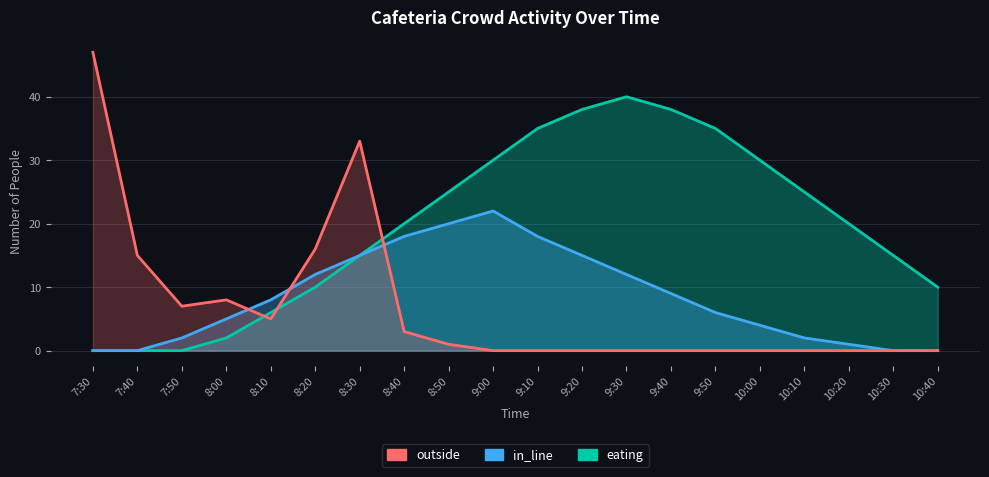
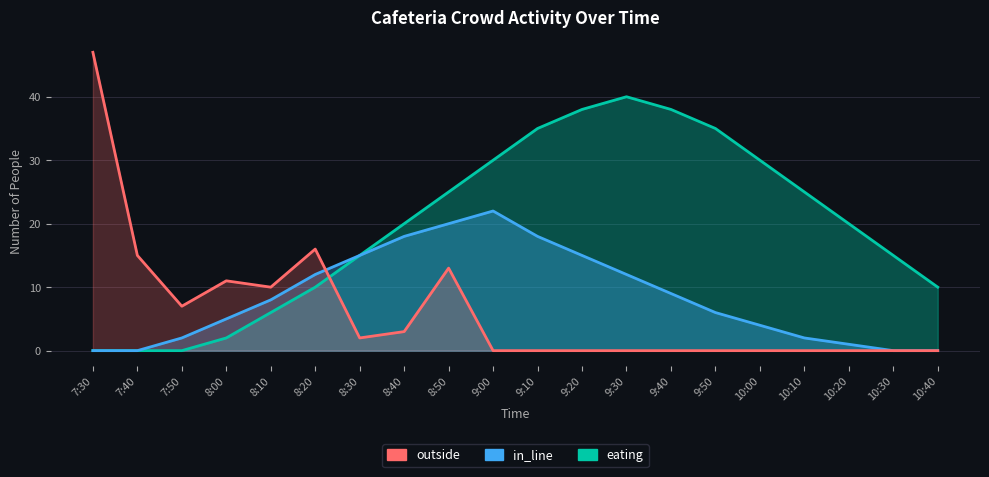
outside, 8:00: 8 -> 11
outside, 8:10: 5 -> 10
outside, 8:30: 33 -> 2
outside, 8:50: 1 -> 13
